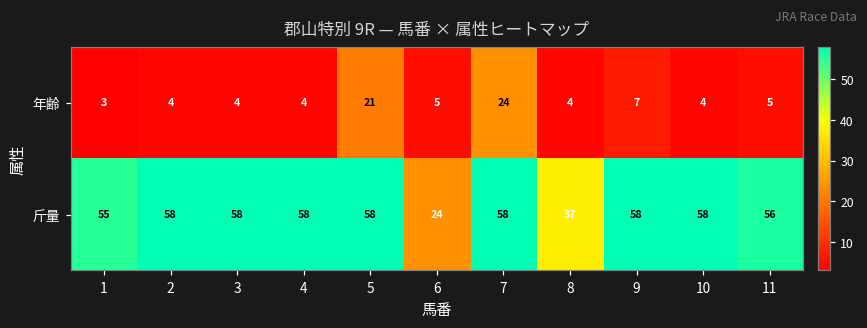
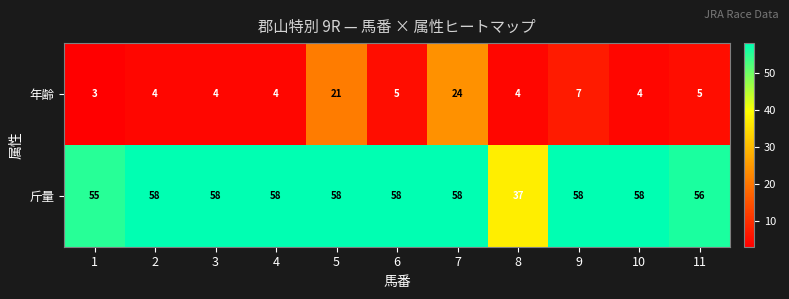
斤量, 6: 24 -> 58
